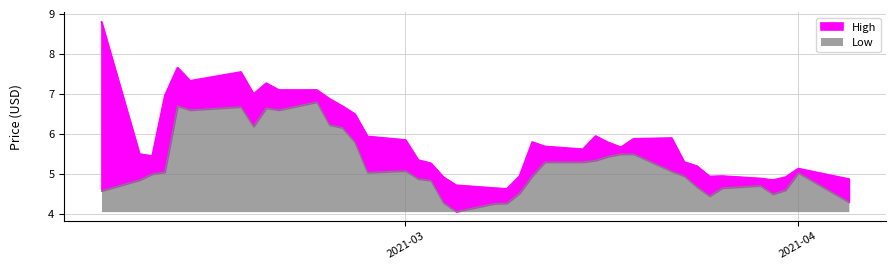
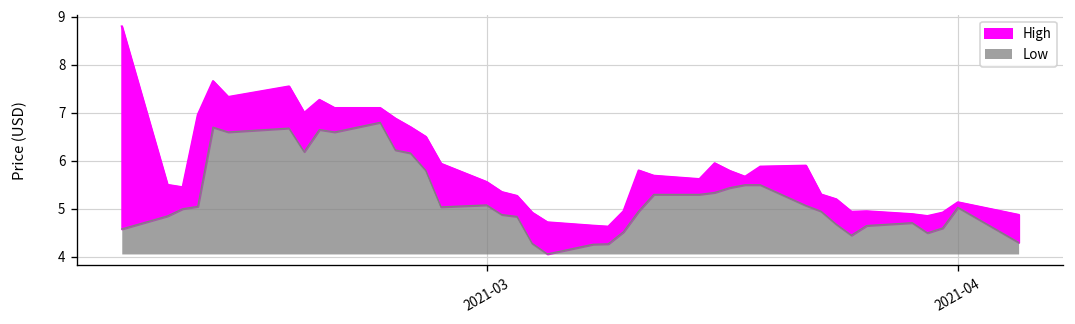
High, 2021-03: 5.9 -> 5.6
